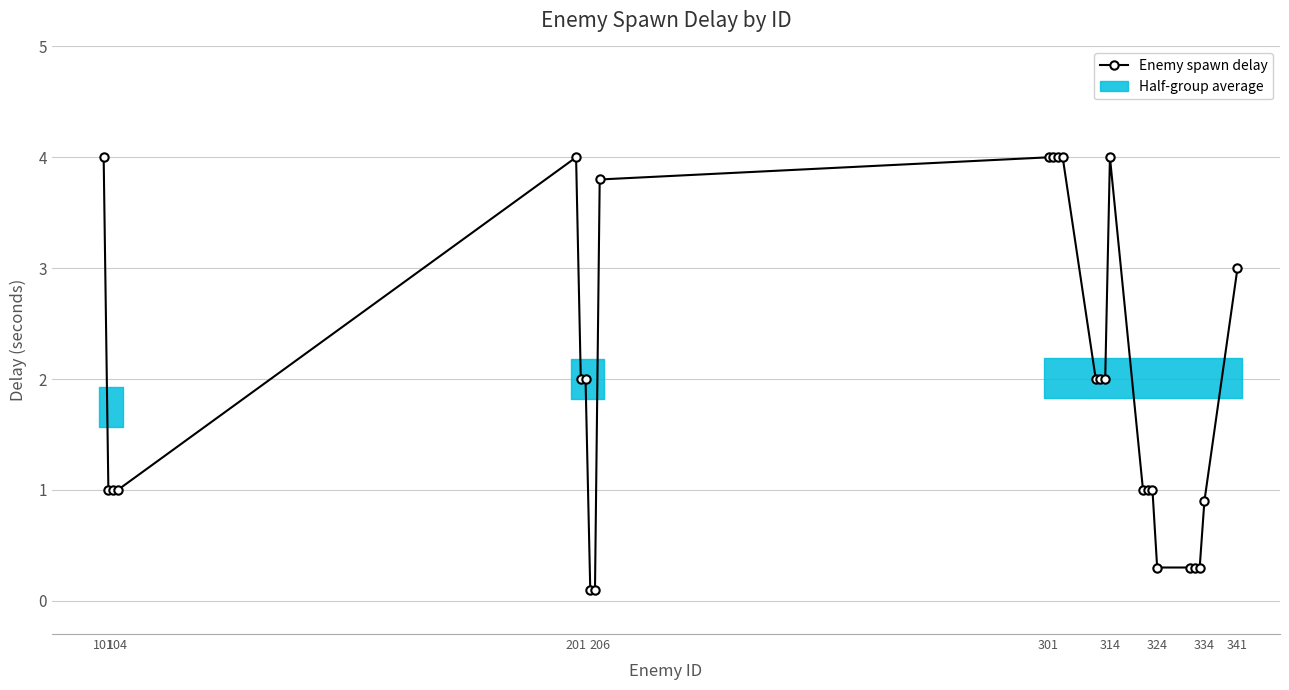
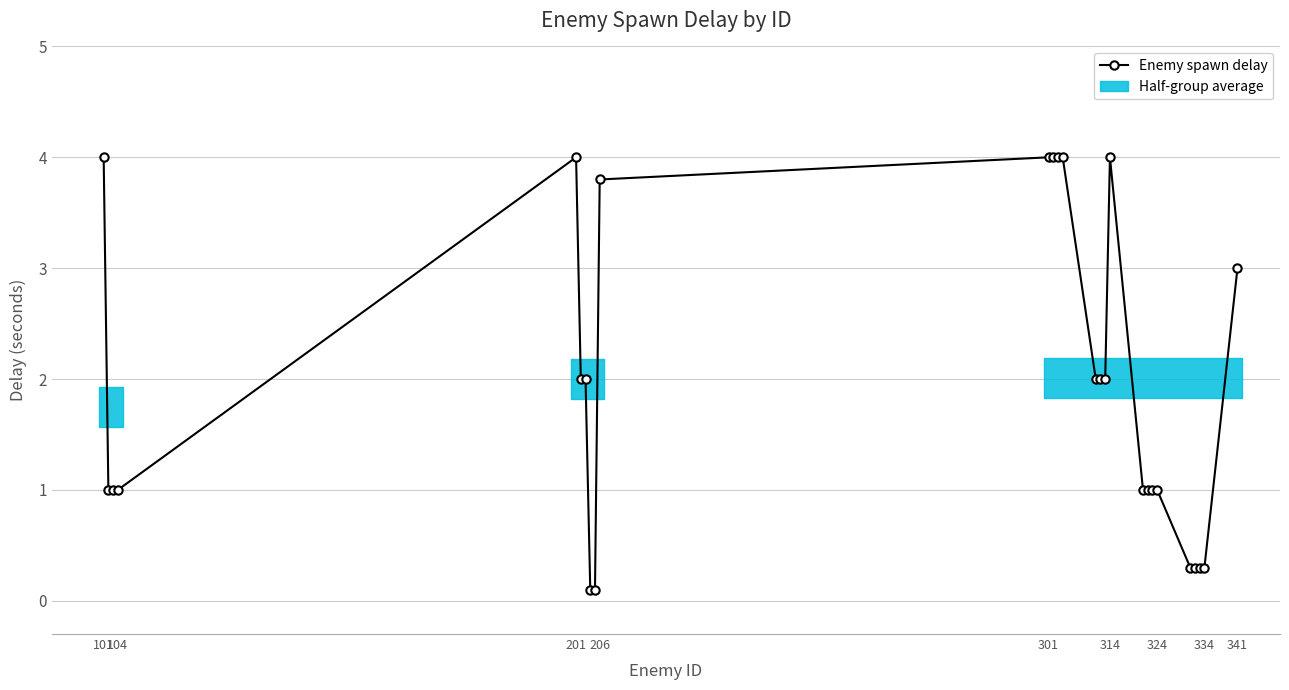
324: 0.3 -> 1.0
334: 0.9 -> 0.3
